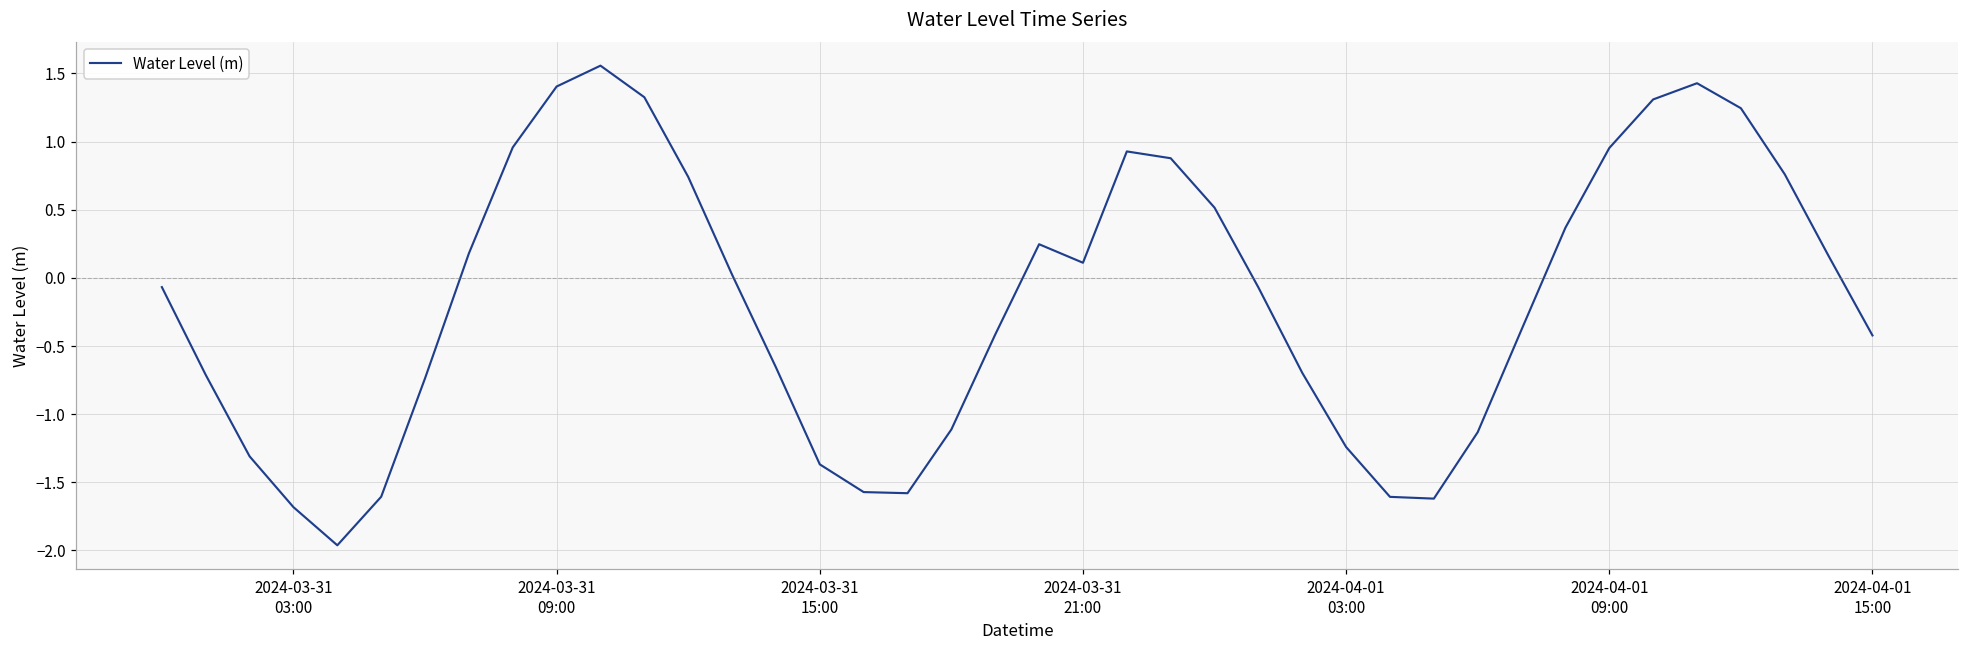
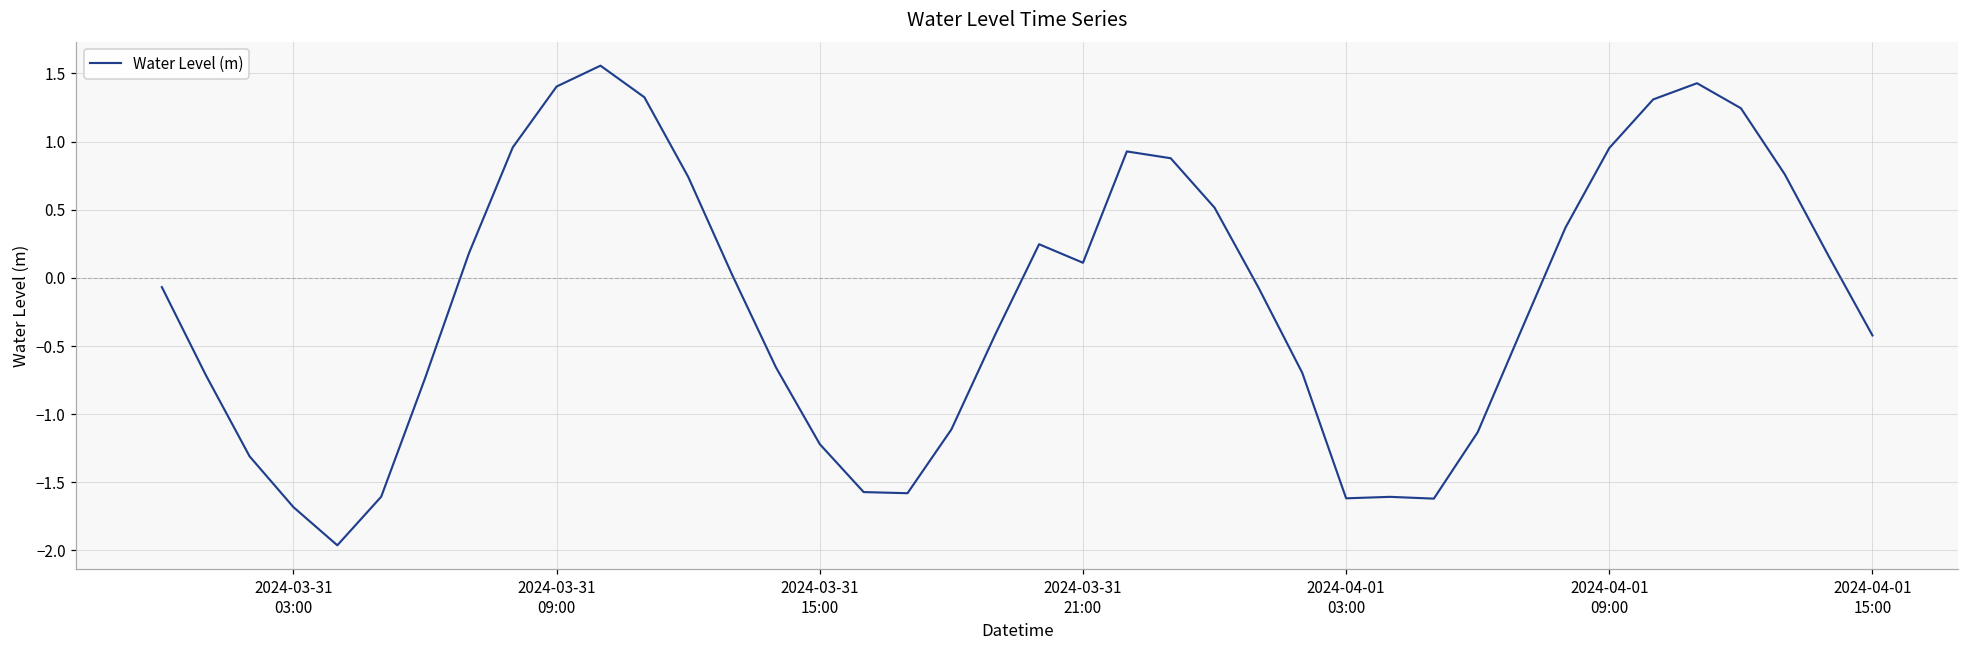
2024-03-31 15:00: -1.37 -> -1.22
2024-04-01 03:00: -1.24 -> -1.62
